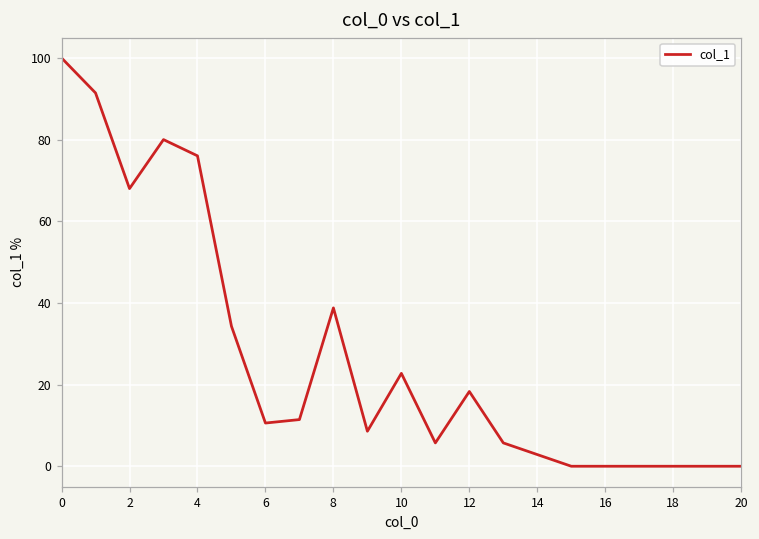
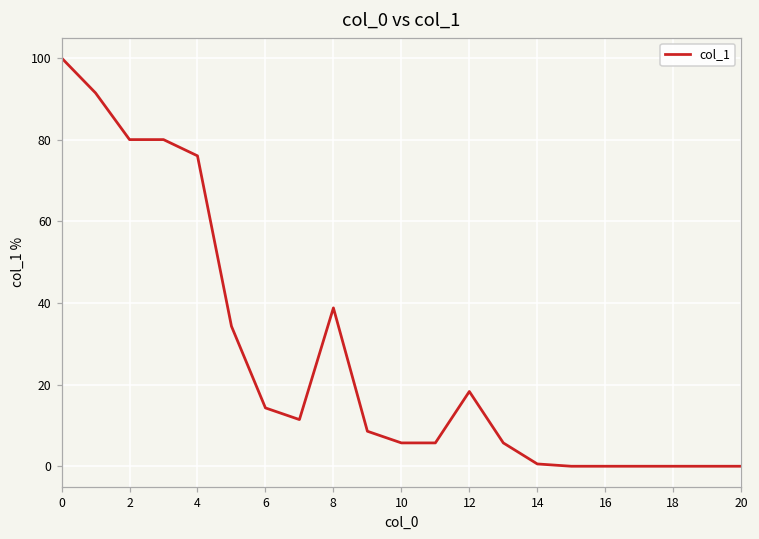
2: 68 -> 80
6: 11 -> 14
10: 23 -> 6
14: 3 -> 1
